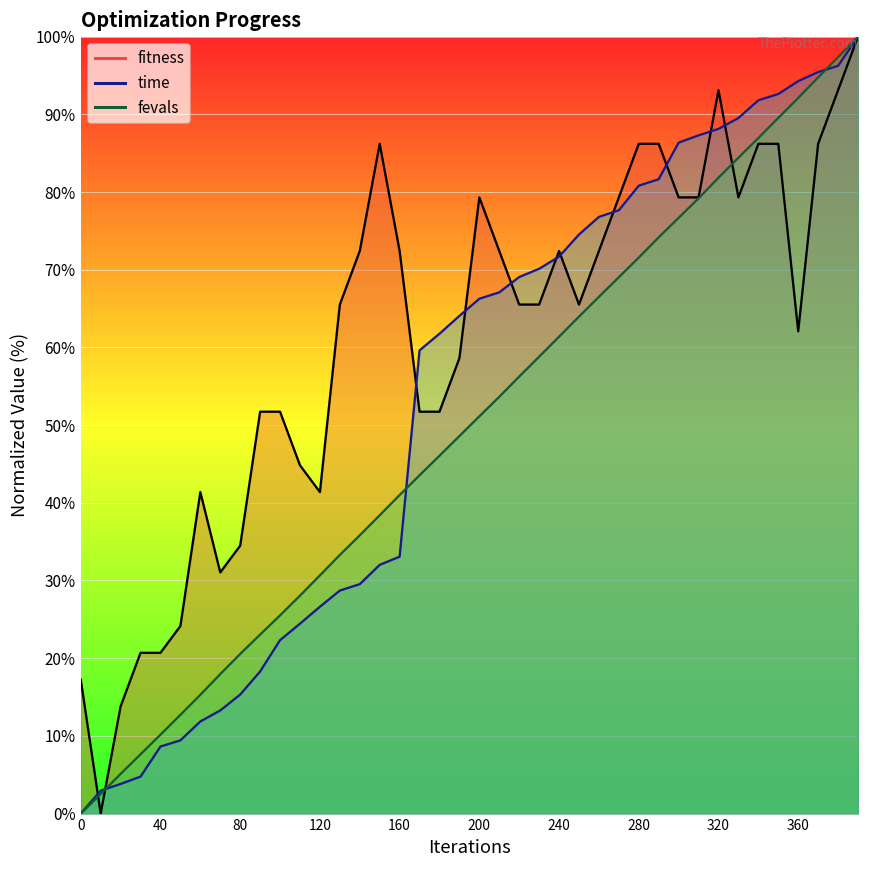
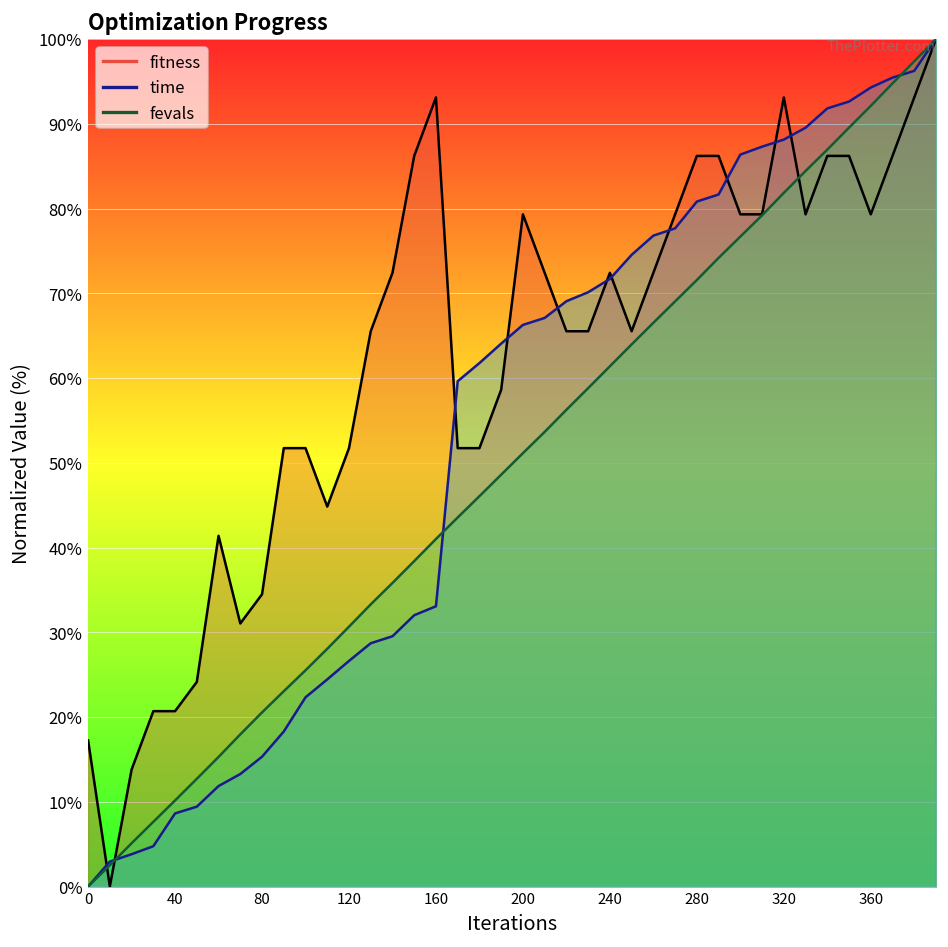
fitness, 120: 41% -> 52%
fitness, 160: 72% -> 93%
fitness, 360: 62% -> 79%
